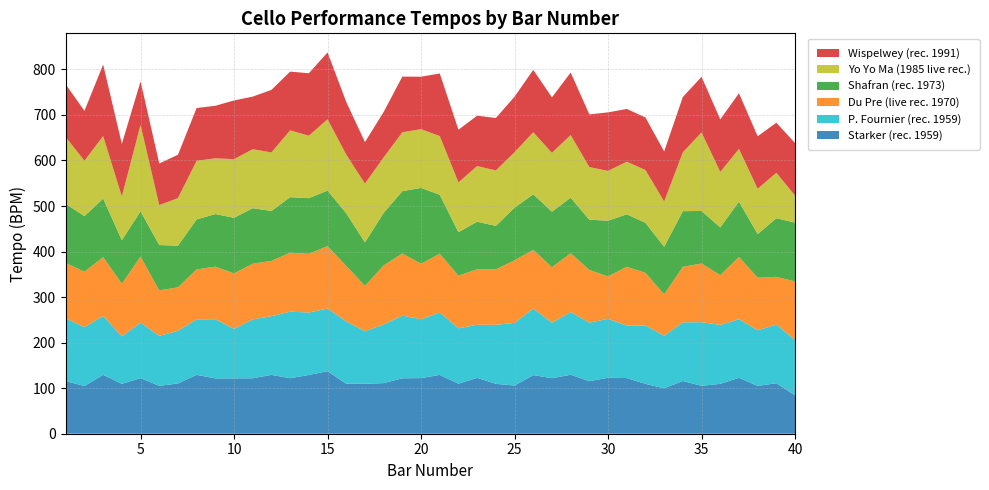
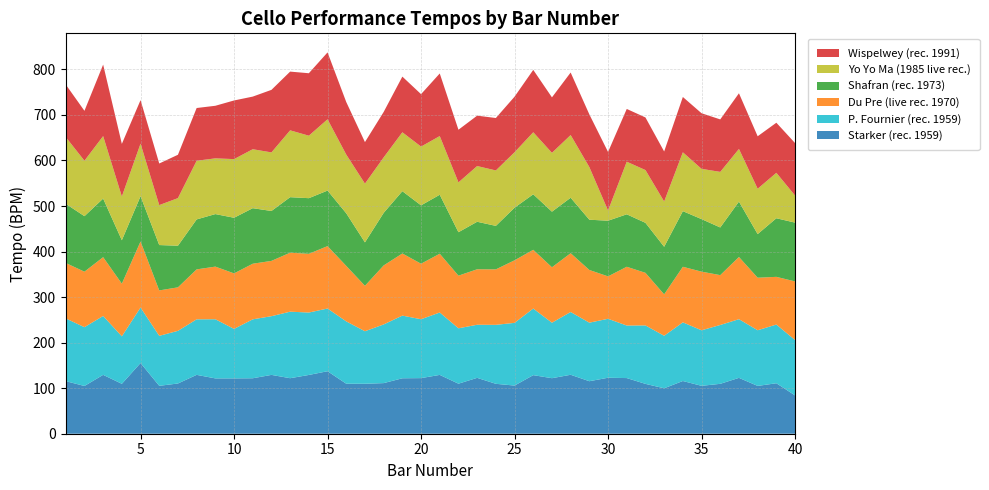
Starker (rec. 1959), 5: 120 -> 160
Yo Yo Ma (1985 live rec.), 5: 190 -> 120
Shafran (rec. 1973), 20: 170 -> 130
Yo Yo Ma (1985 live rec.), 30: 110 -> 20
P. Fournier (rec. 1959), 35: 140 -> 120
Yo Yo Ma (1985 live rec.), 35: 170 -> 110
